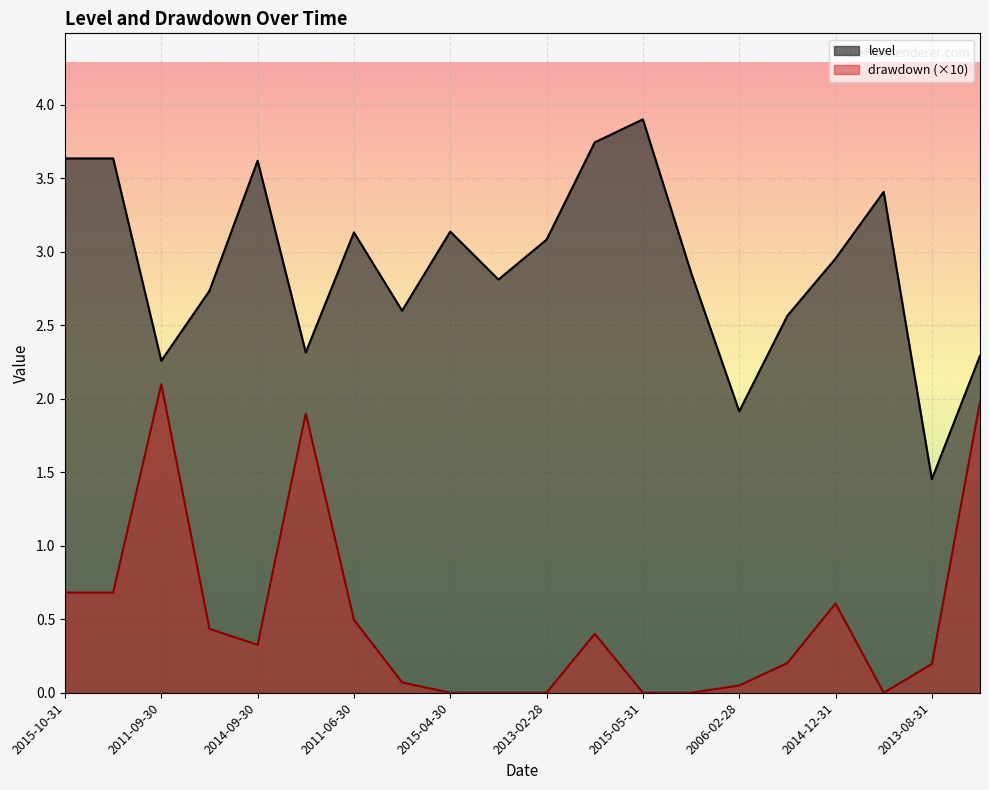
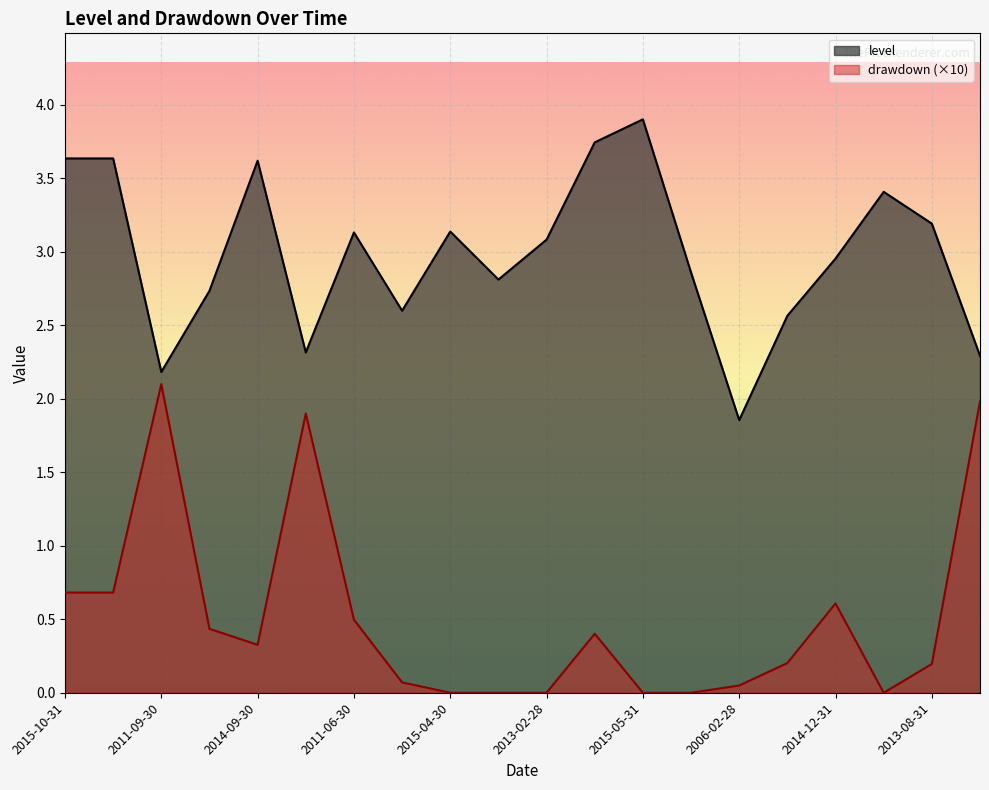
level, 2011-09-30: 2.26 -> 2.18
level, 2006-02-28: 1.91 -> 1.86
level, 2013-08-31: 1.45 -> 3.19
